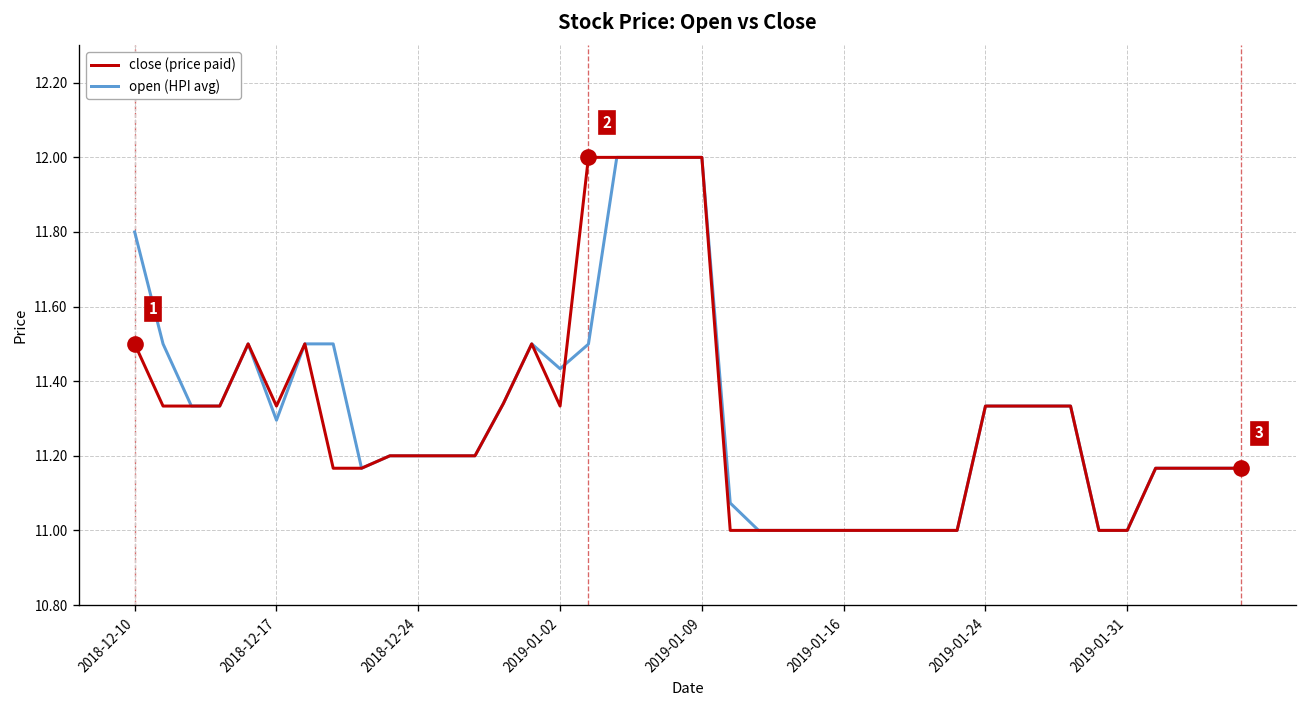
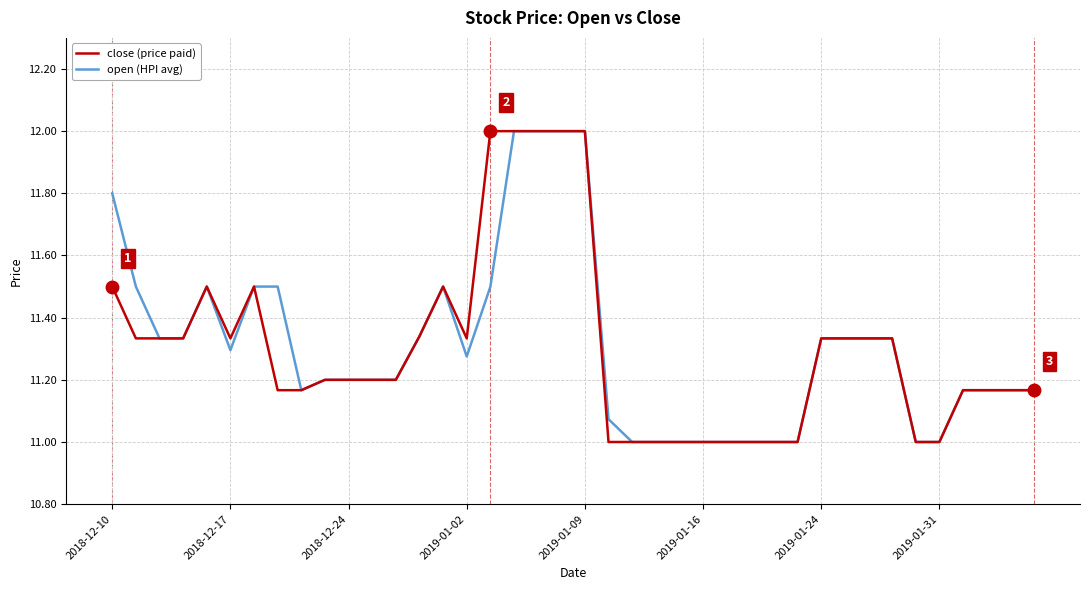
open (HPI avg), 2019-01-02: 11.43 -> 11.28
